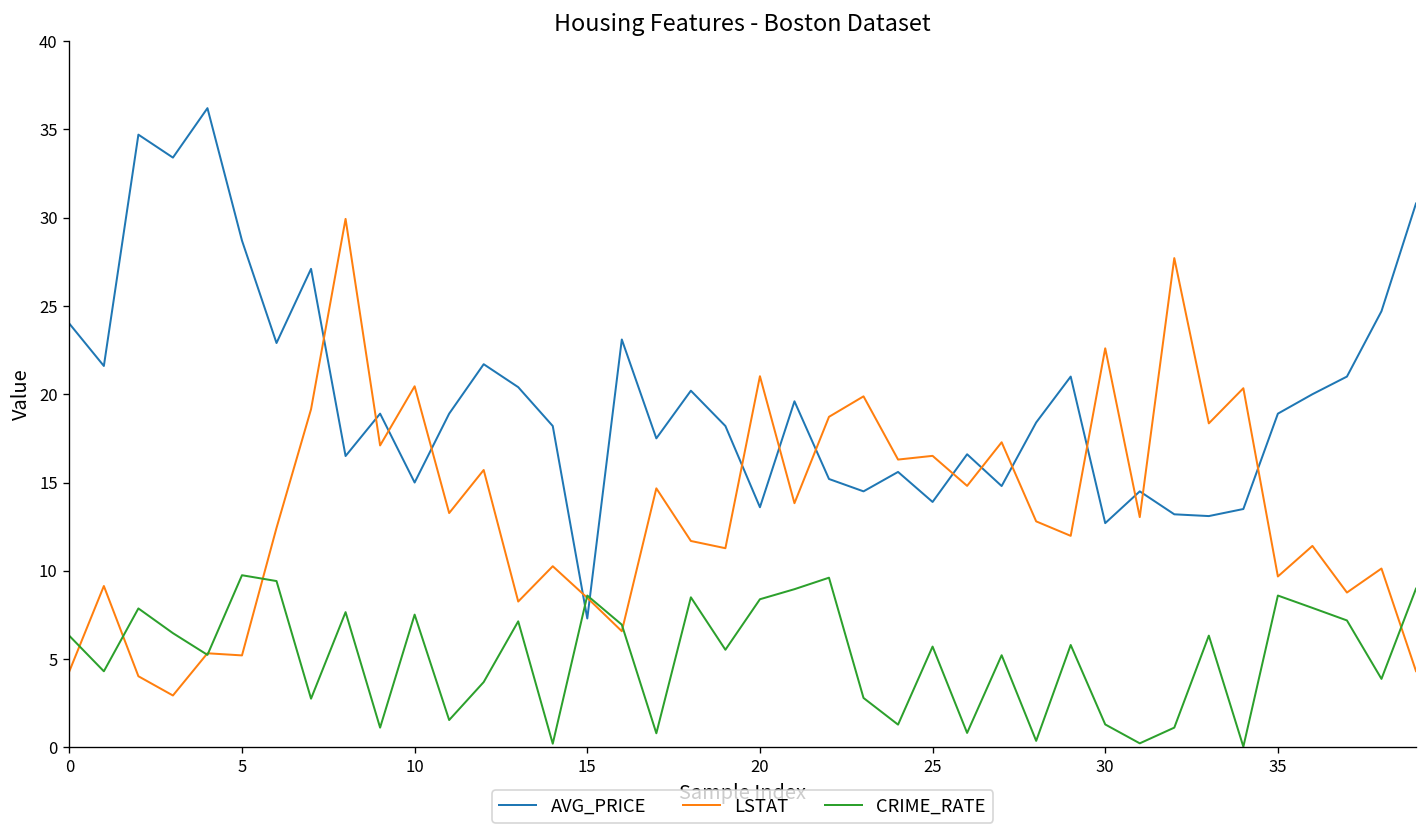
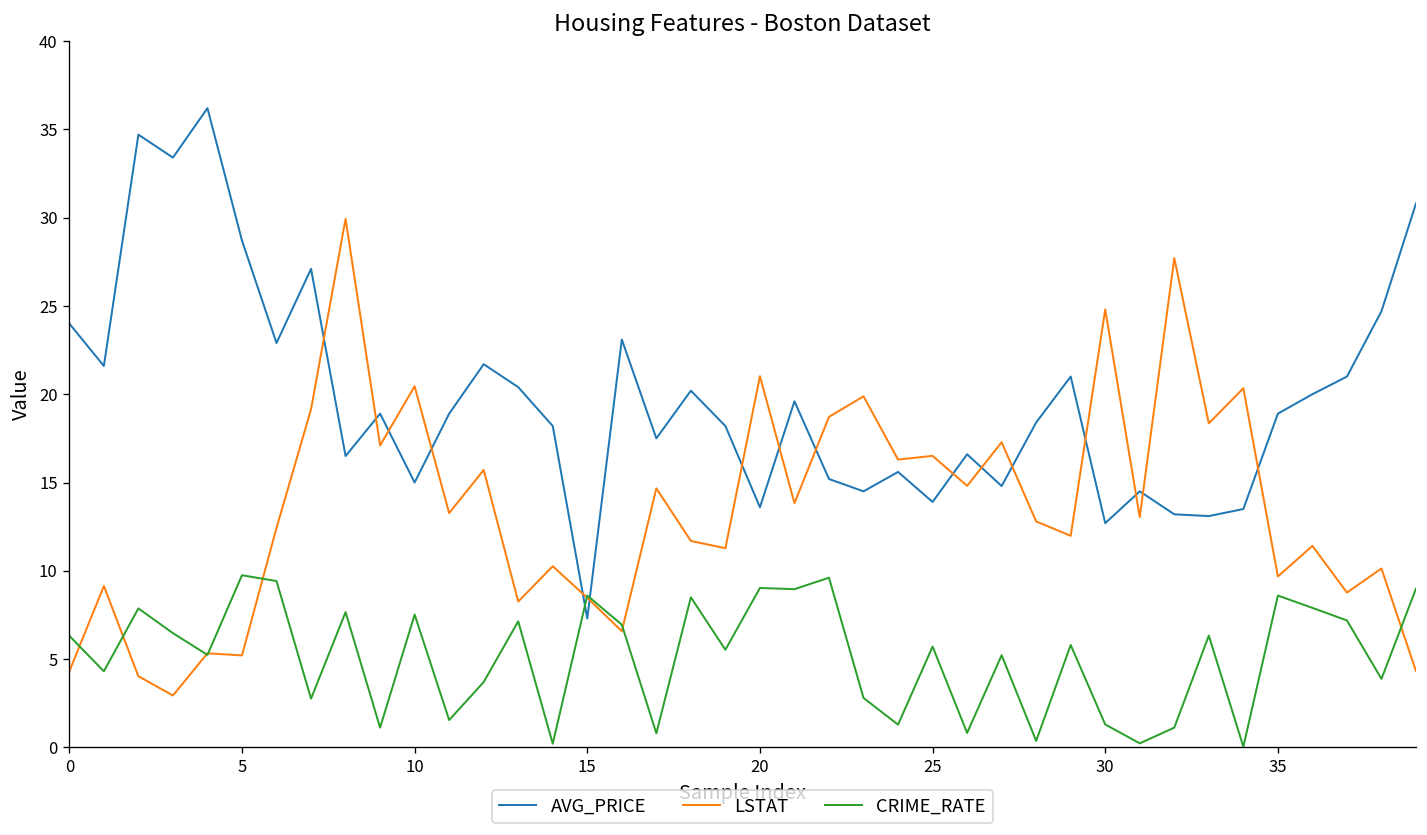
CRIME_RATE, 20: 8.4 -> 9.0
LSTAT, 30: 22.6 -> 24.8
